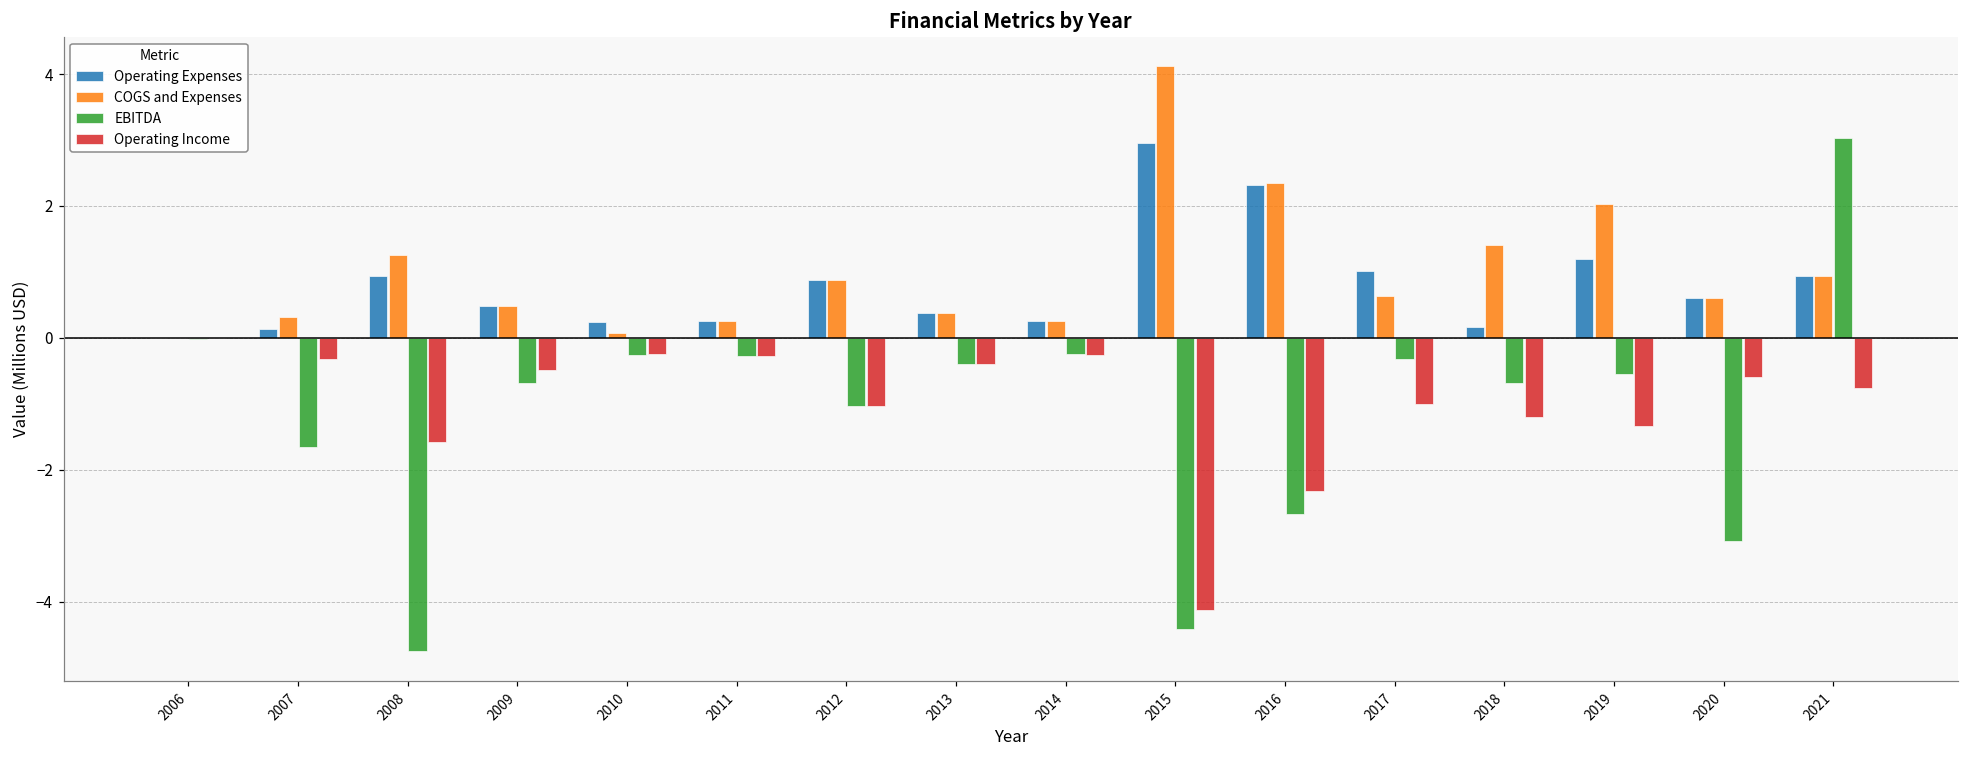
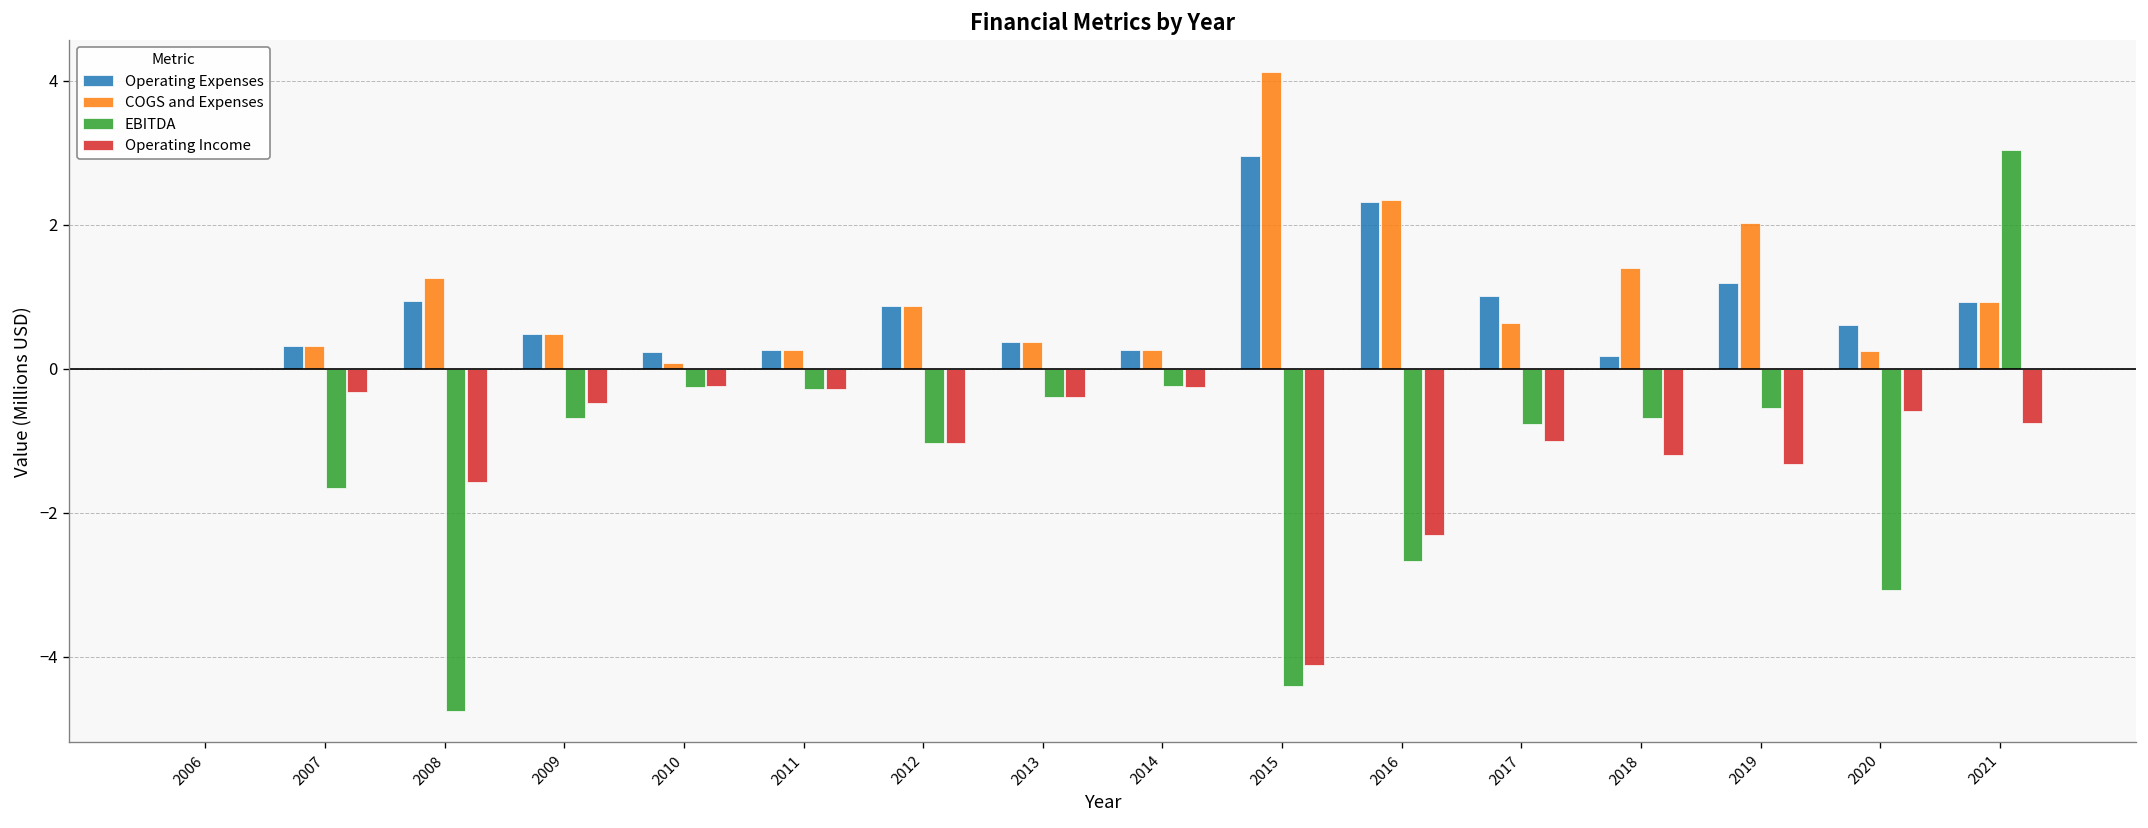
Operating Expenses, 2007: 0.1 -> 0.3
EBITDA, 2017: -0.3 -> -0.8
COGS and Expenses, 2020: 0.6 -> 0.3
